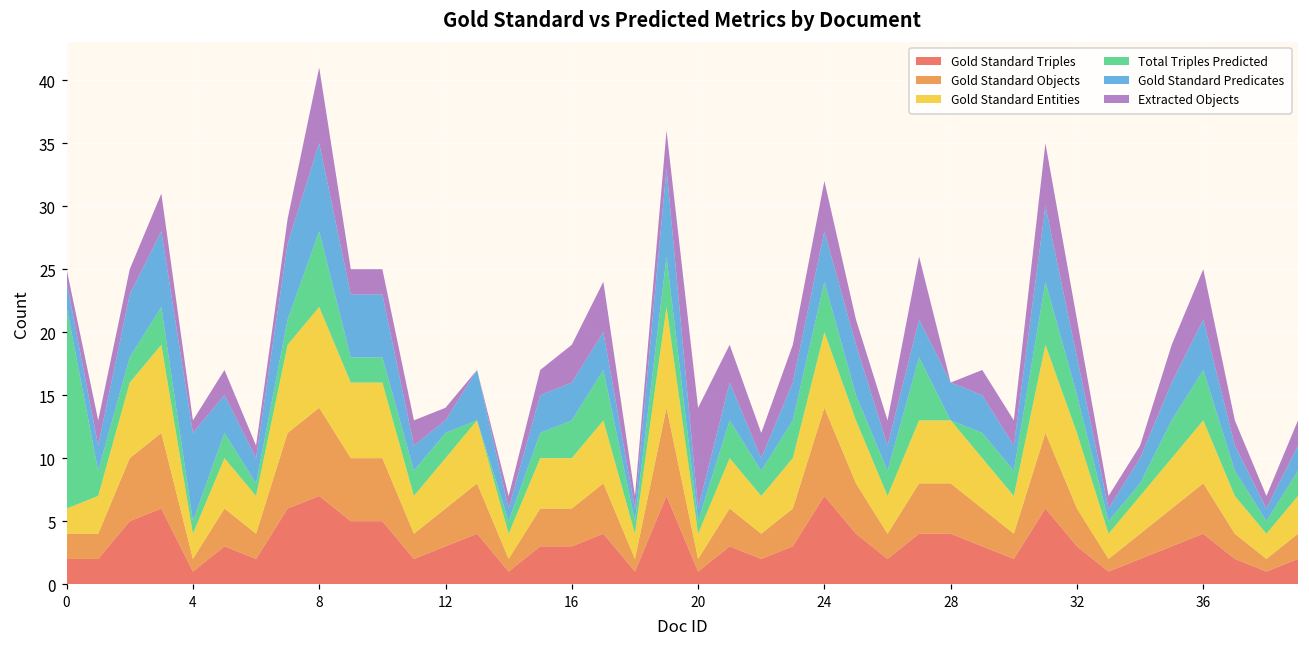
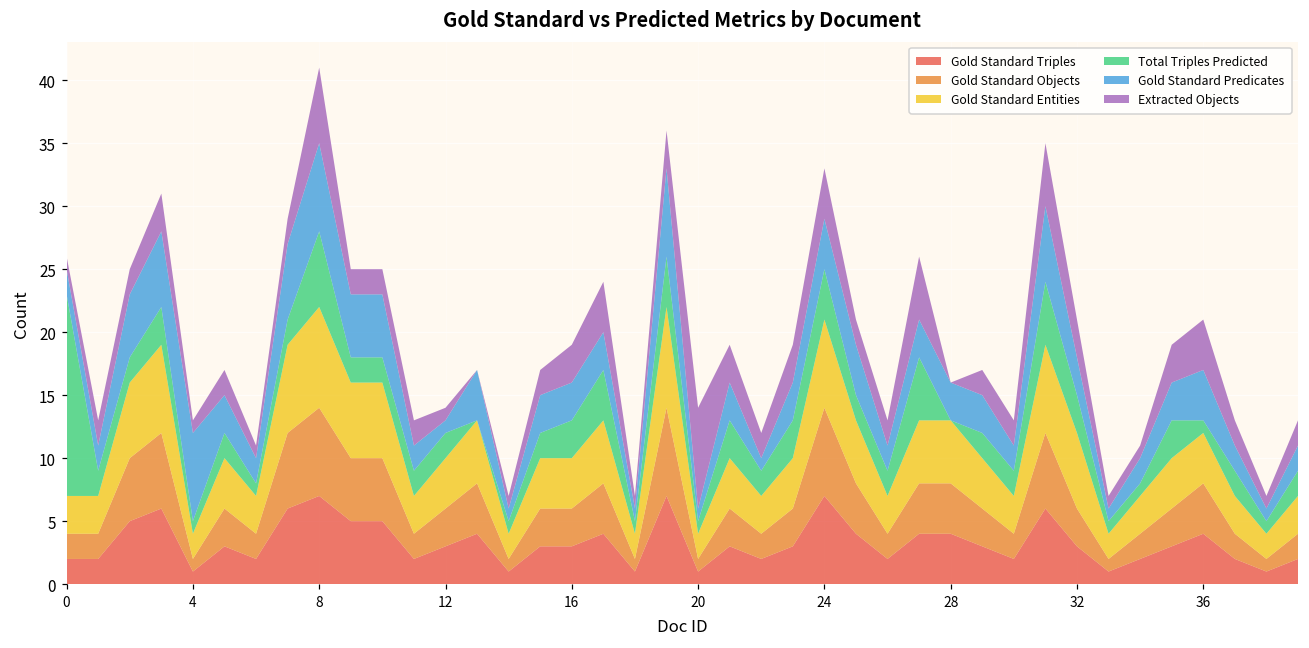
Gold Standard Entities, 0: 2 -> 3
Gold Standard Entities, 24: 6 -> 7
Gold Standard Entities, 36: 5 -> 4
Total Triples Predicted, 36: 4 -> 1
